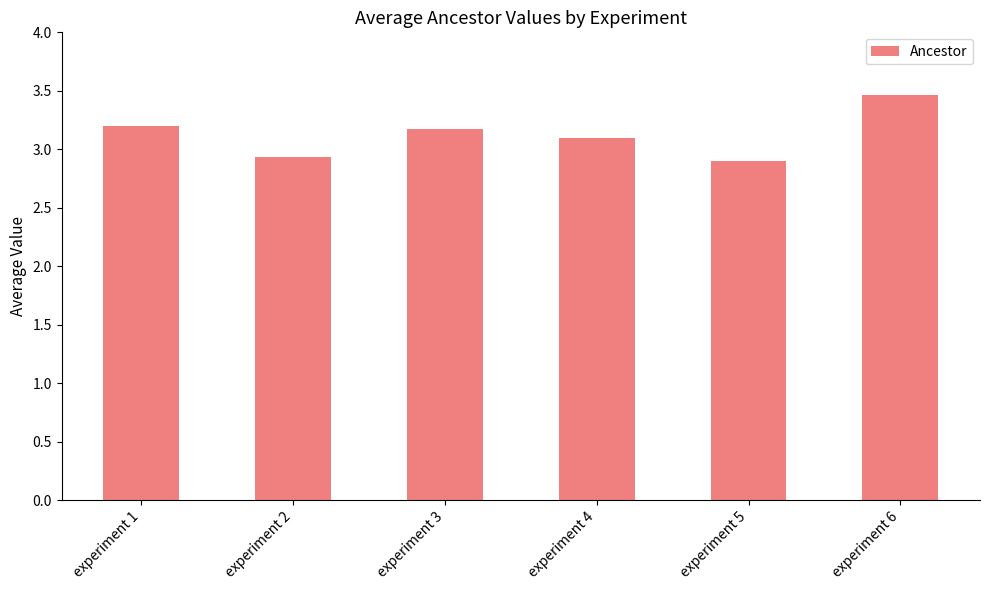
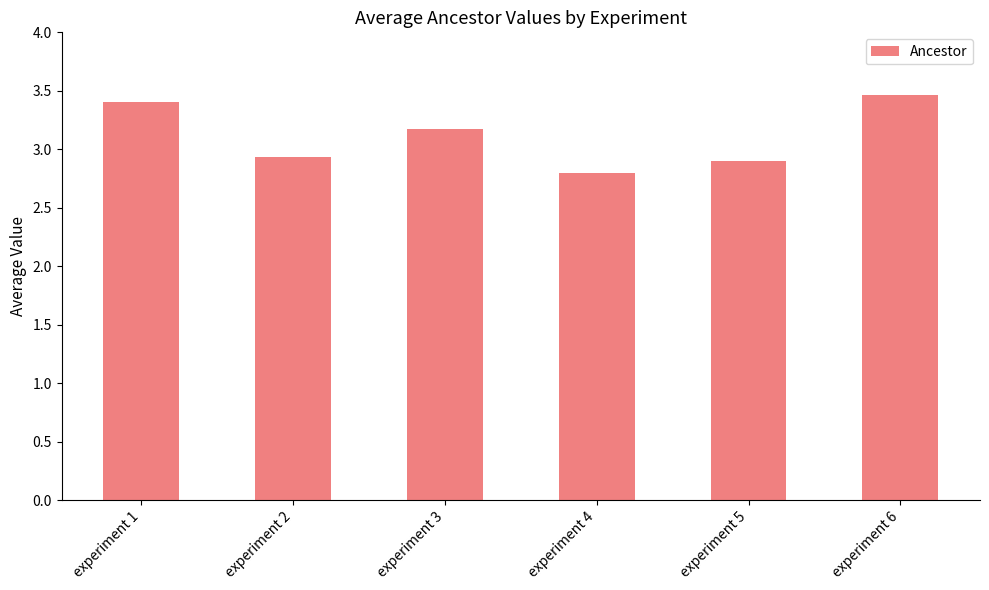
experiment 1: 3.2 -> 3.4
experiment 4: 3.1 -> 2.8
